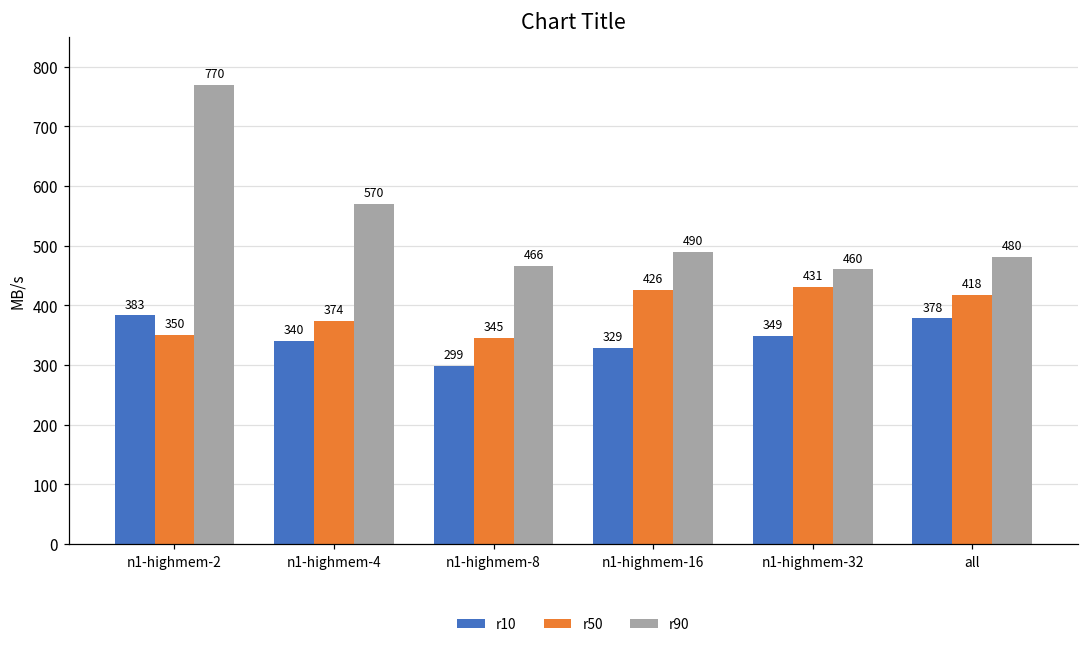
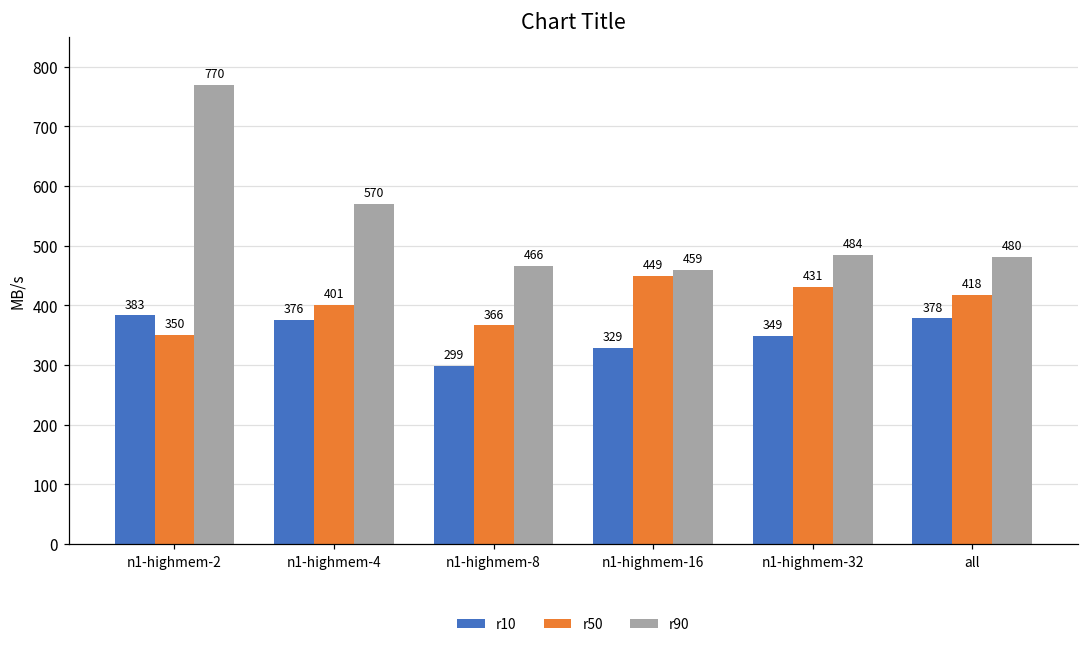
r10, n1-highmem-4: 340 -> 376
r50, n1-highmem-4: 374 -> 401
r50, n1-highmem-8: 345 -> 366
r50, n1-highmem-16: 426 -> 449
r90, n1-highmem-16: 490 -> 459
r90, n1-highmem-32: 460 -> 484
